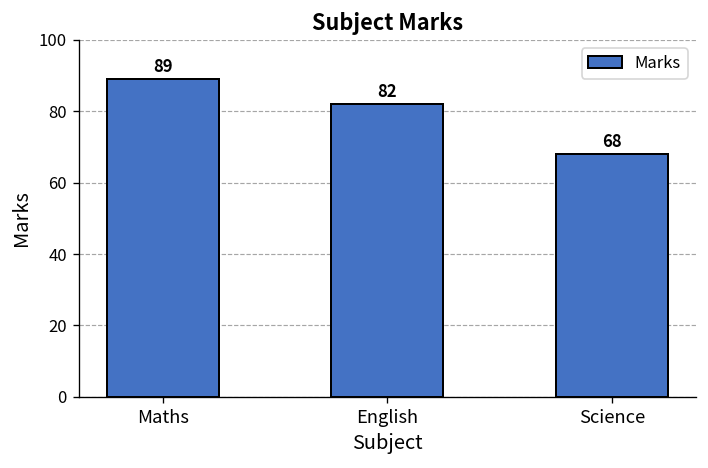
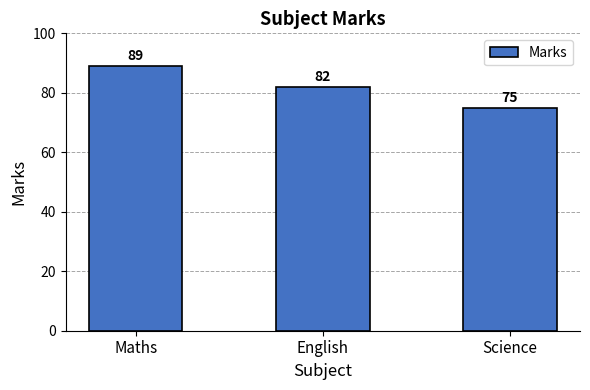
Science: 68 -> 75
